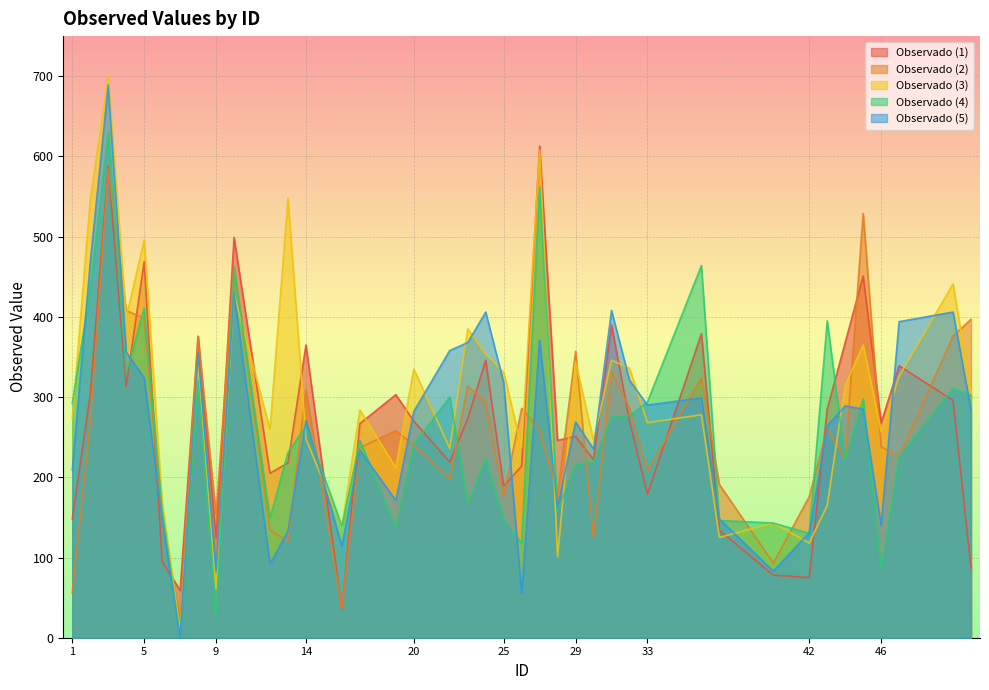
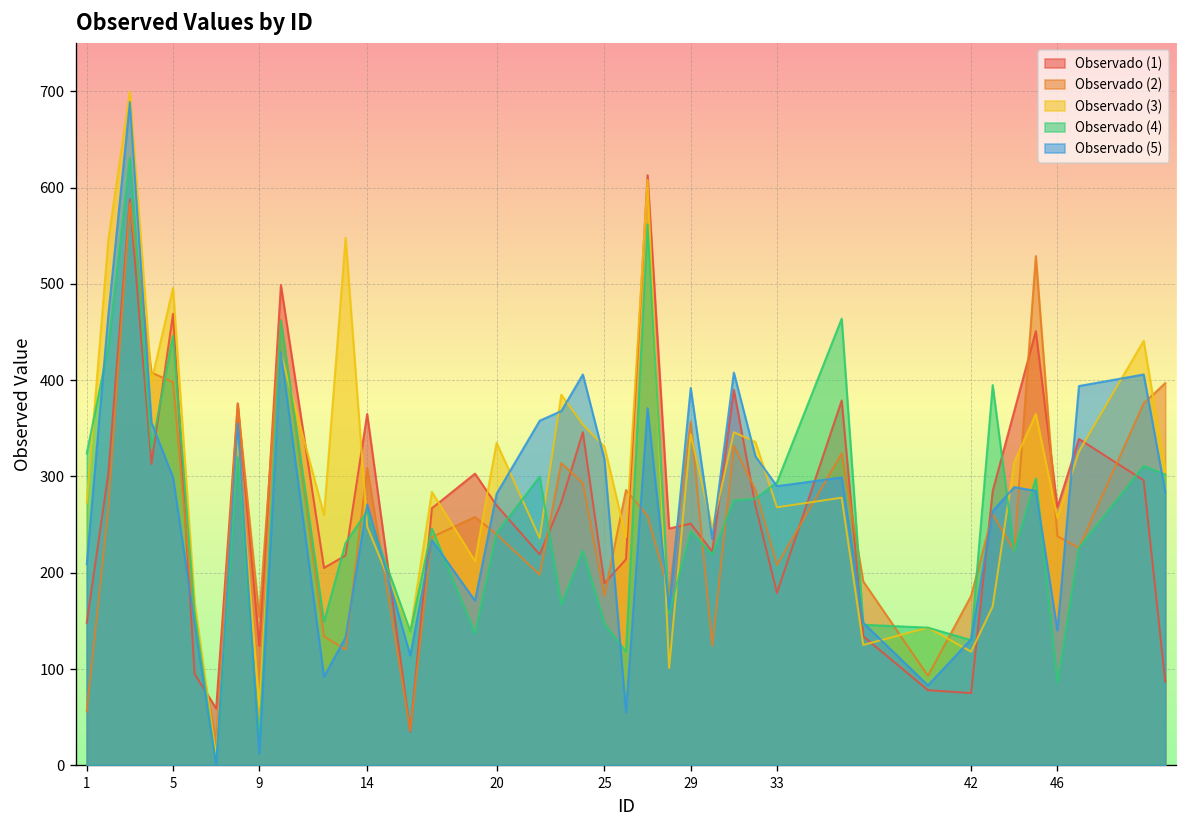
Observado (4), 1: 290 -> 320
Observado (4), 5: 410 -> 450
Observado (5), 5: 320 -> 300
Observado (5), 9: 80 -> 10
Observado (4), 29: 220 -> 240
Observado (5), 29: 270 -> 390
